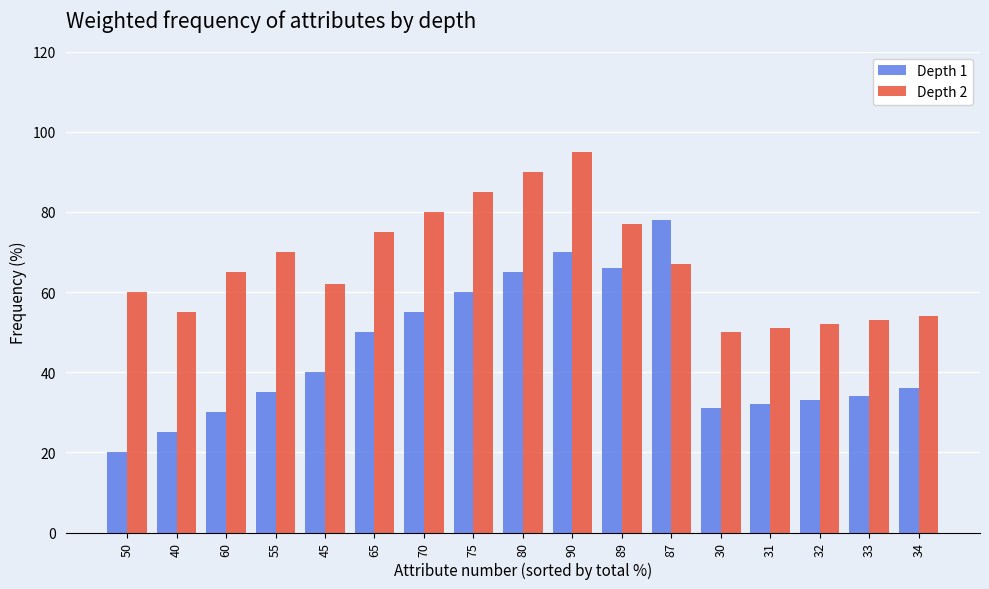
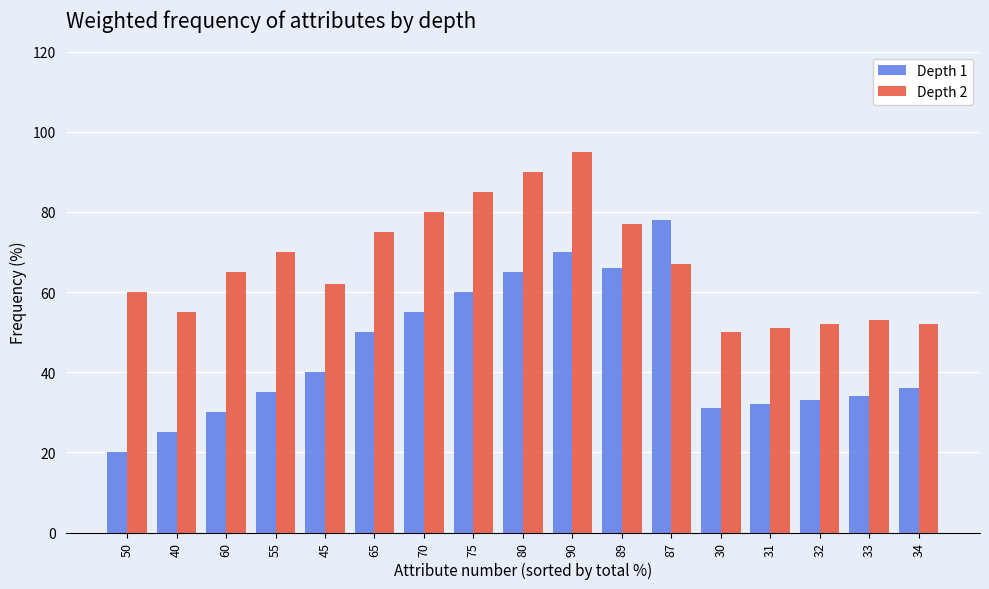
Depth 2, 34: 54 -> 52
